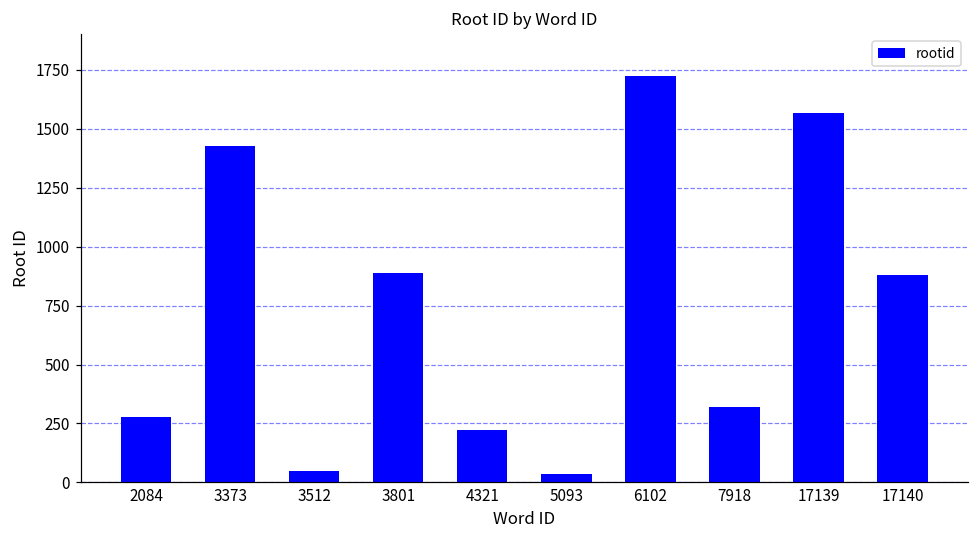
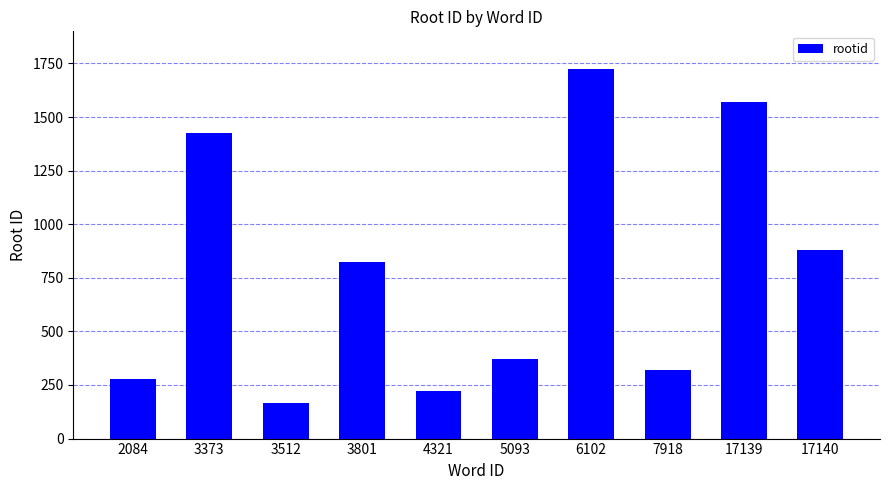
3512: 50 -> 170
3801: 890 -> 820
5093: 40 -> 370
